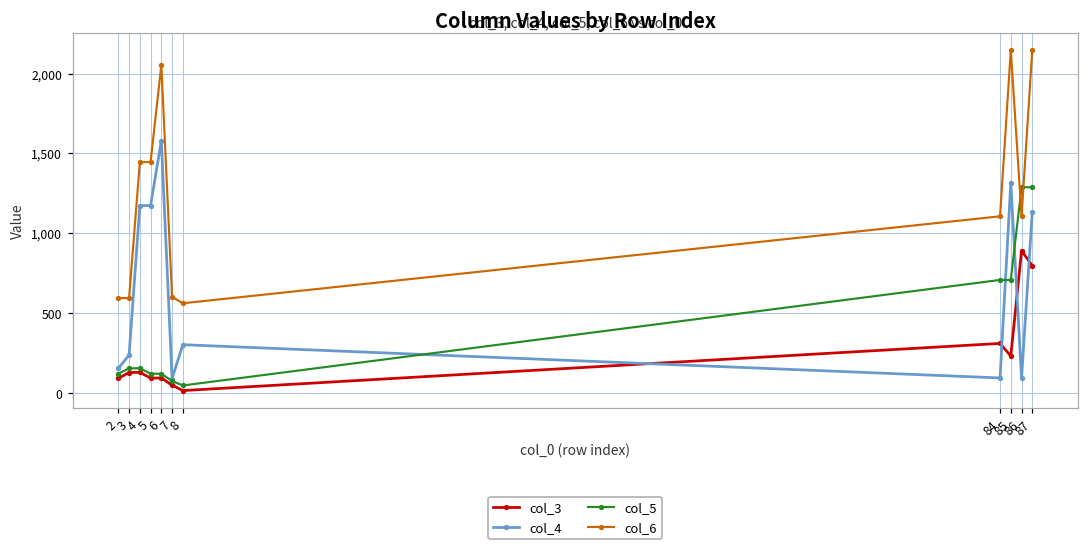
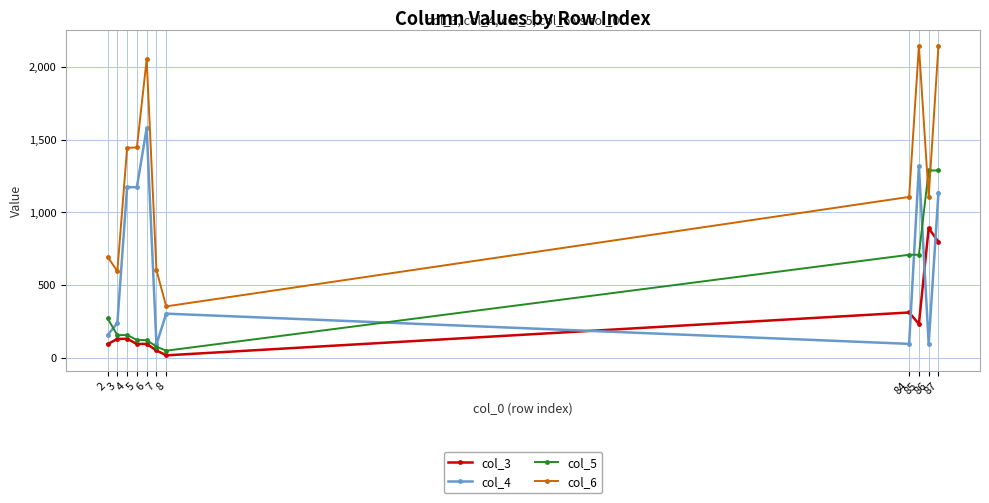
col_5, 2: 120 -> 270
col_6, 2: 600 -> 700
col_6, 8: 560 -> 350
